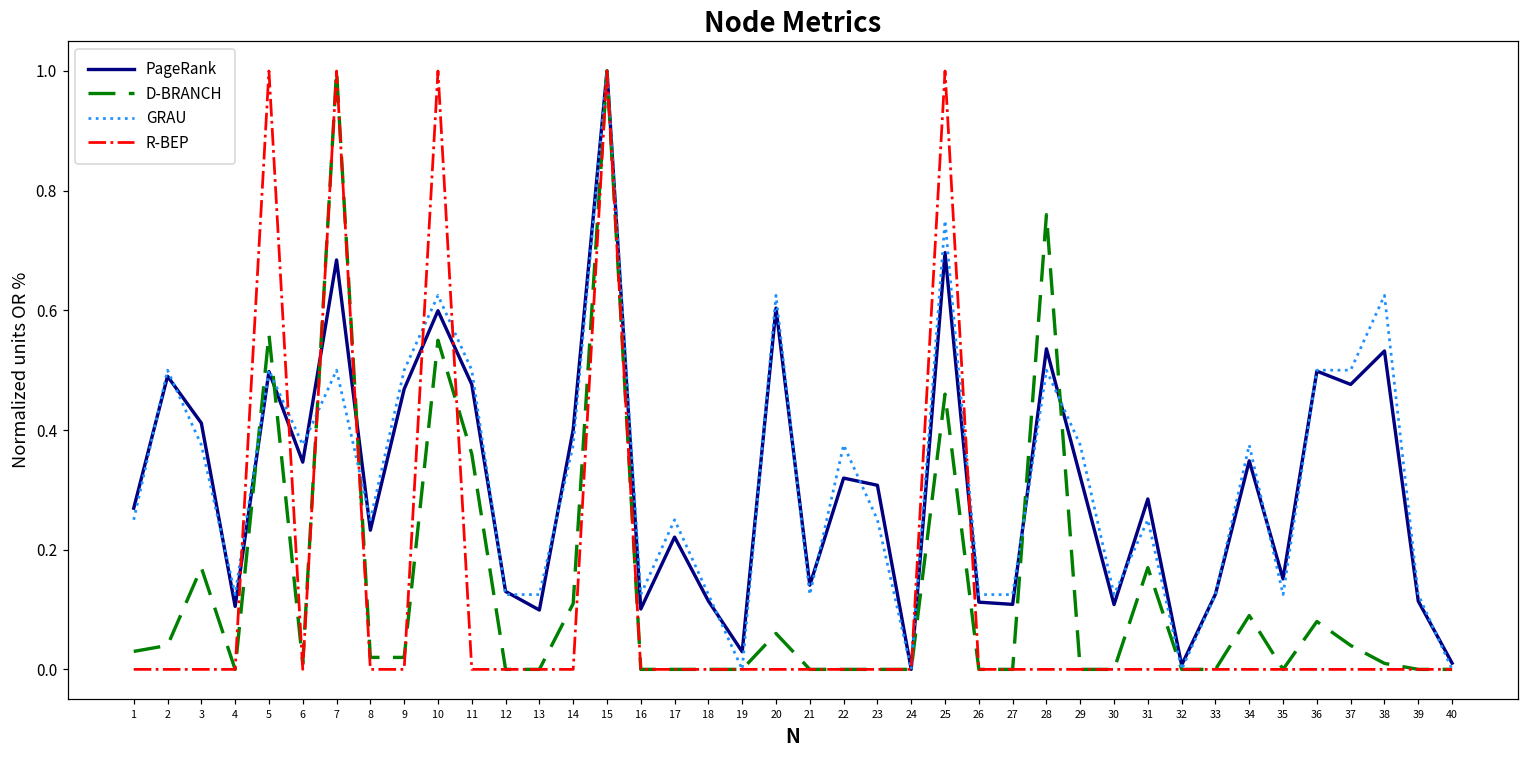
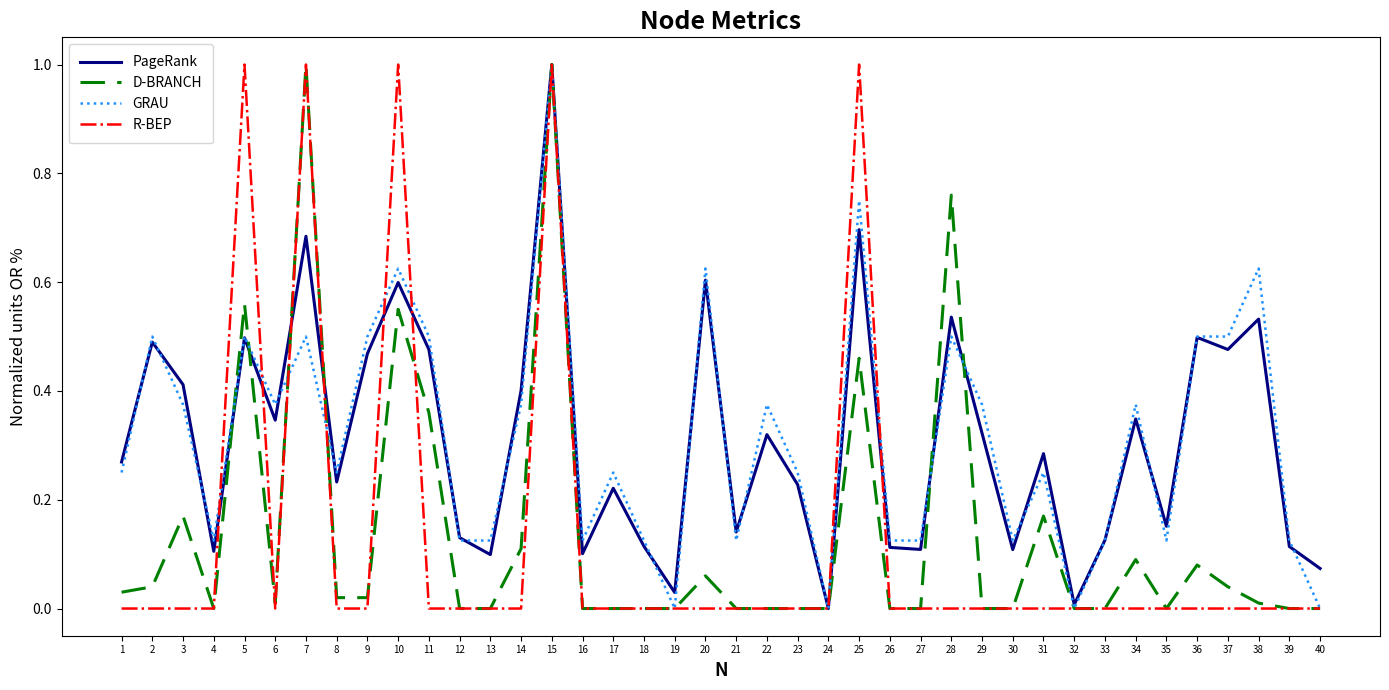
PageRank, 23: 0.31 -> 0.23
PageRank, 40: 0.01 -> 0.07
